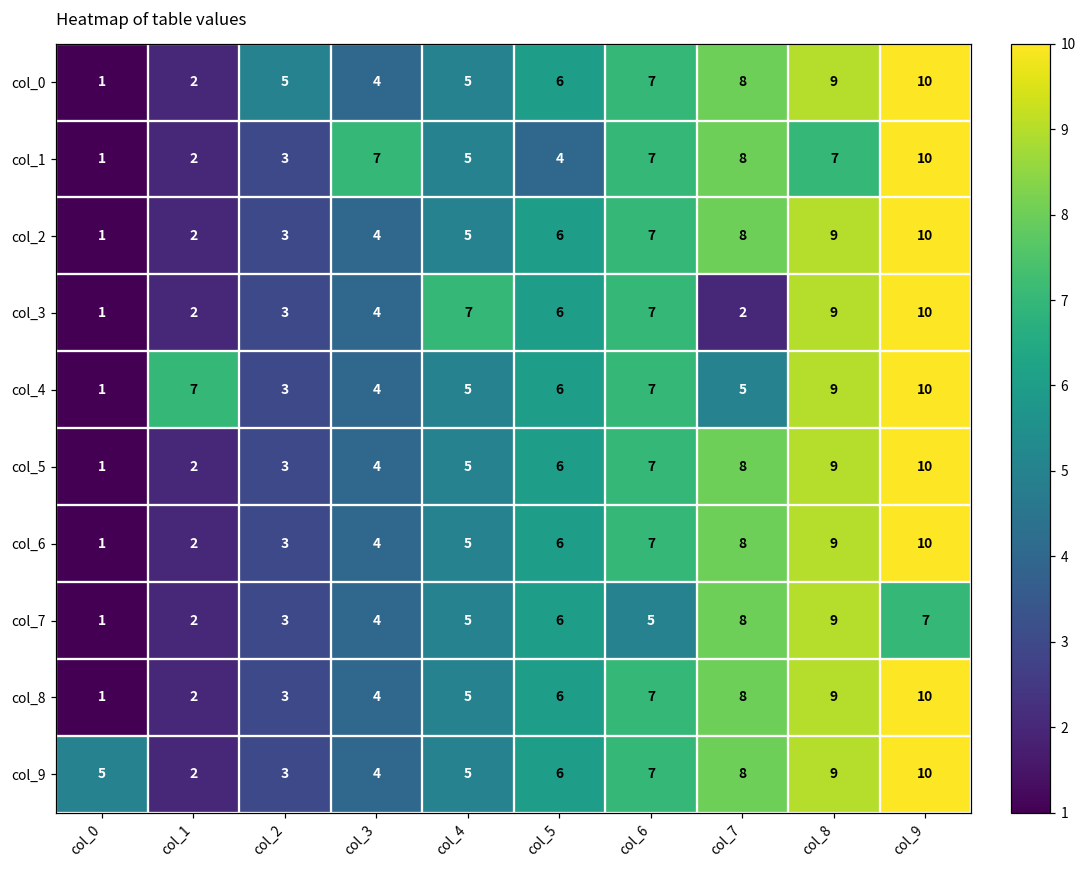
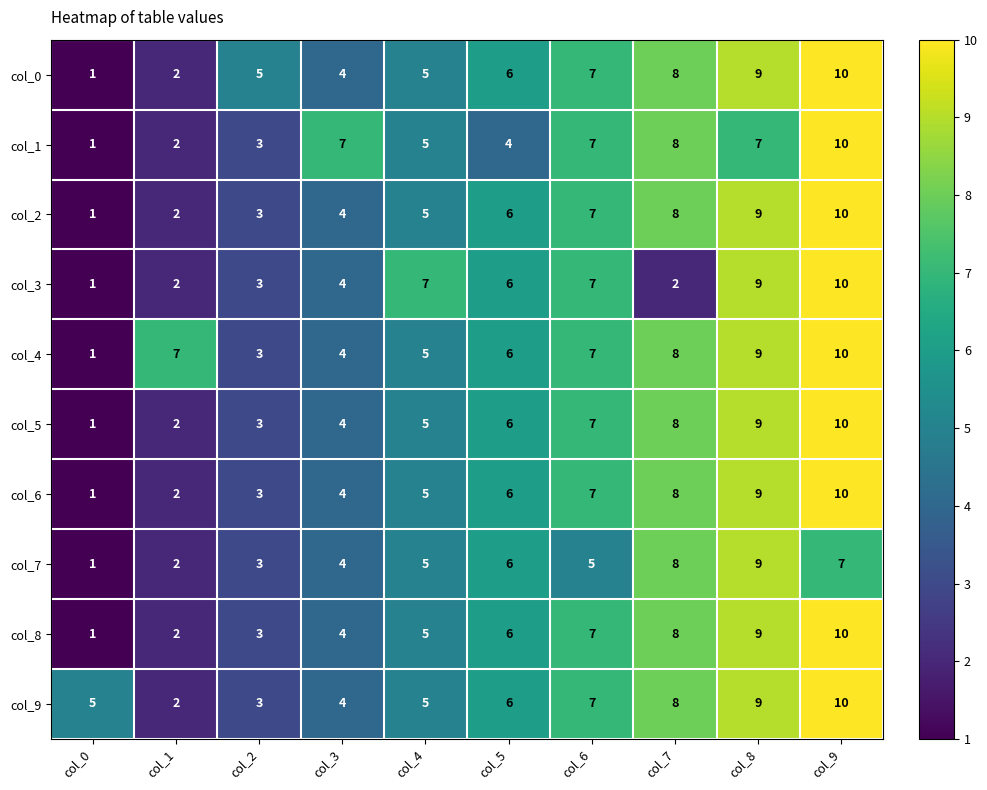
col_4, col_7: 5 -> 8
